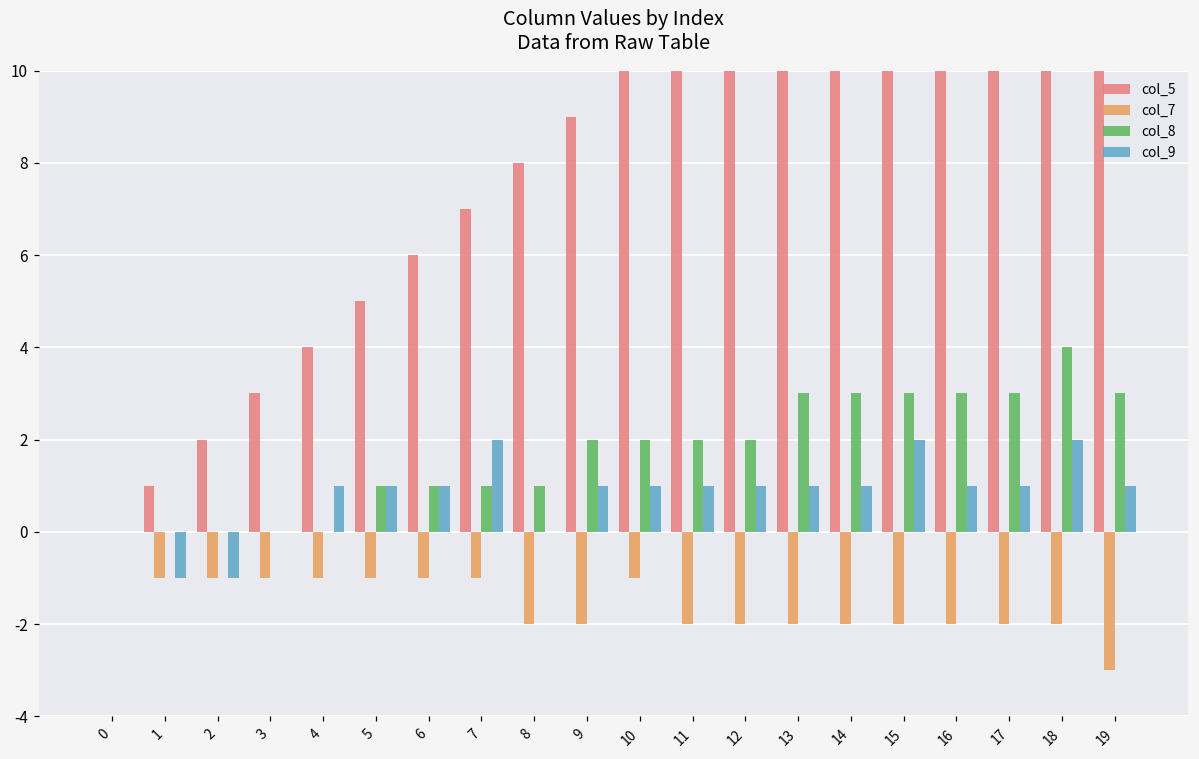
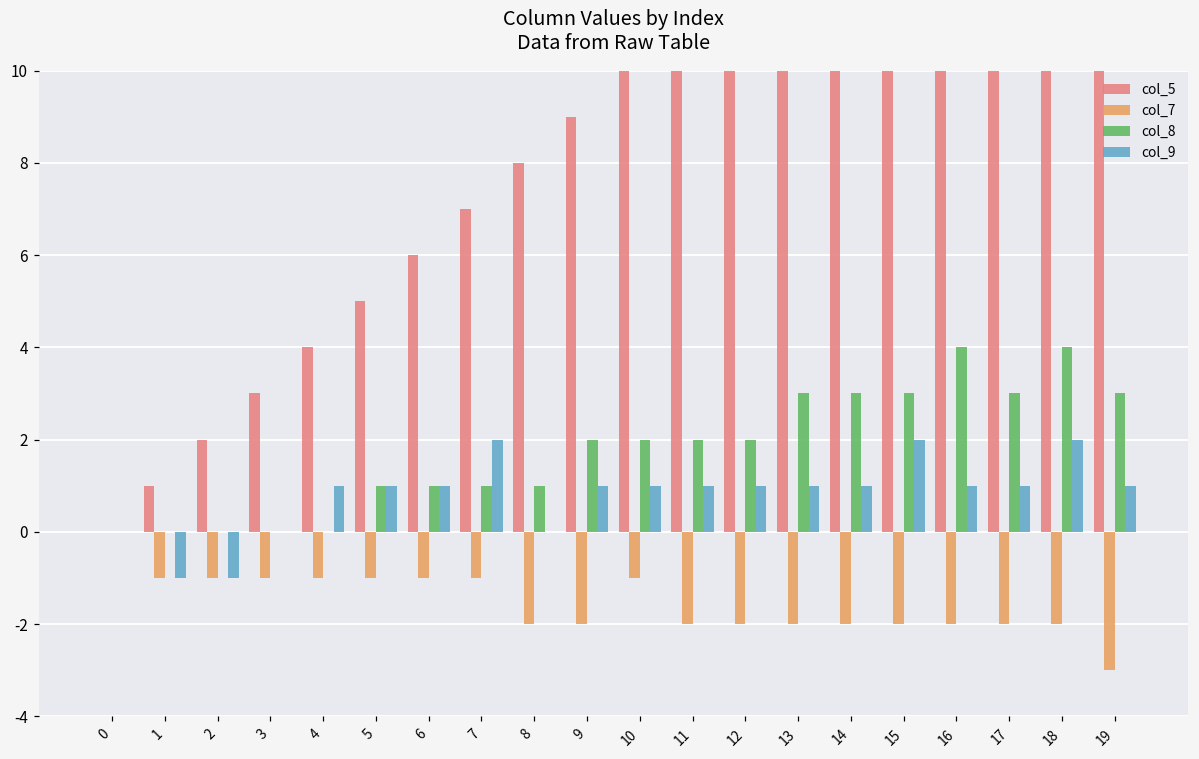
col_8, 16: 3 -> 4
